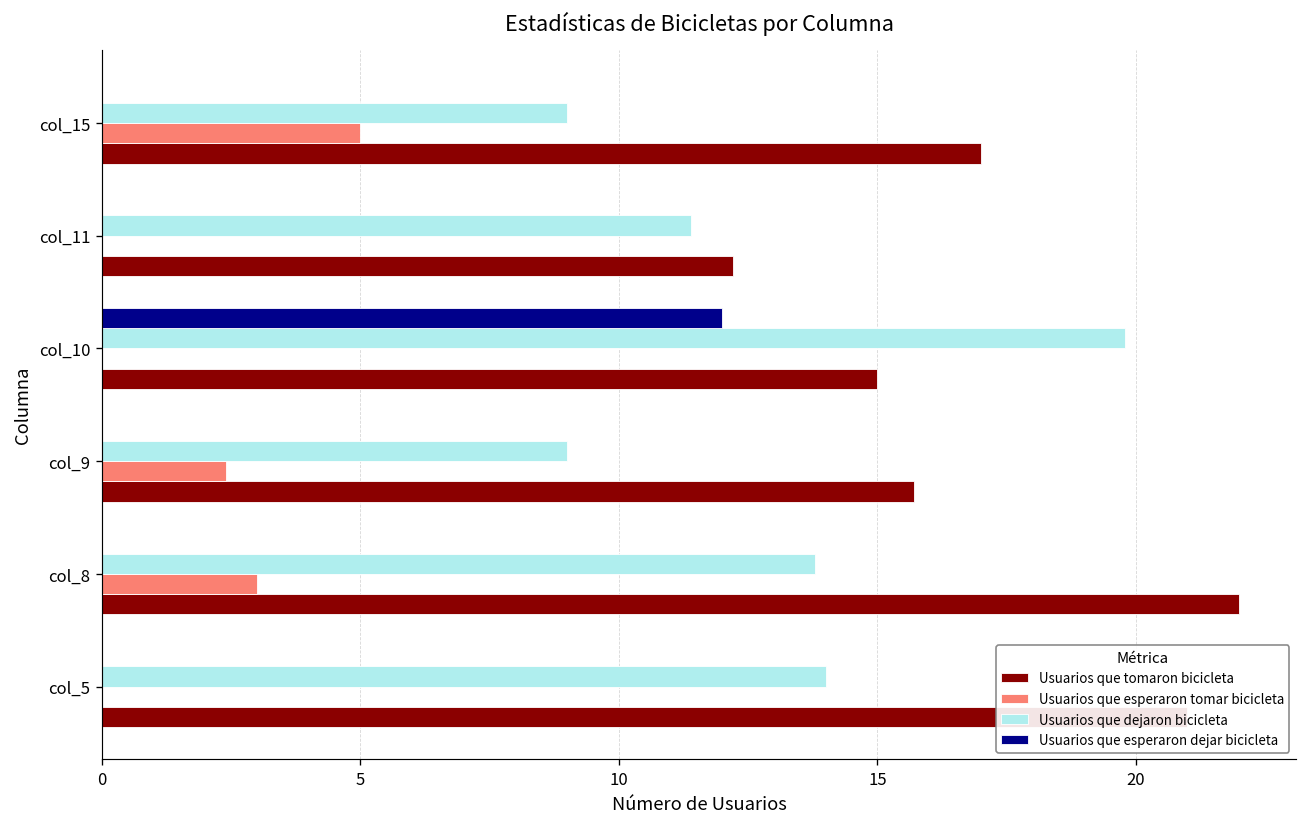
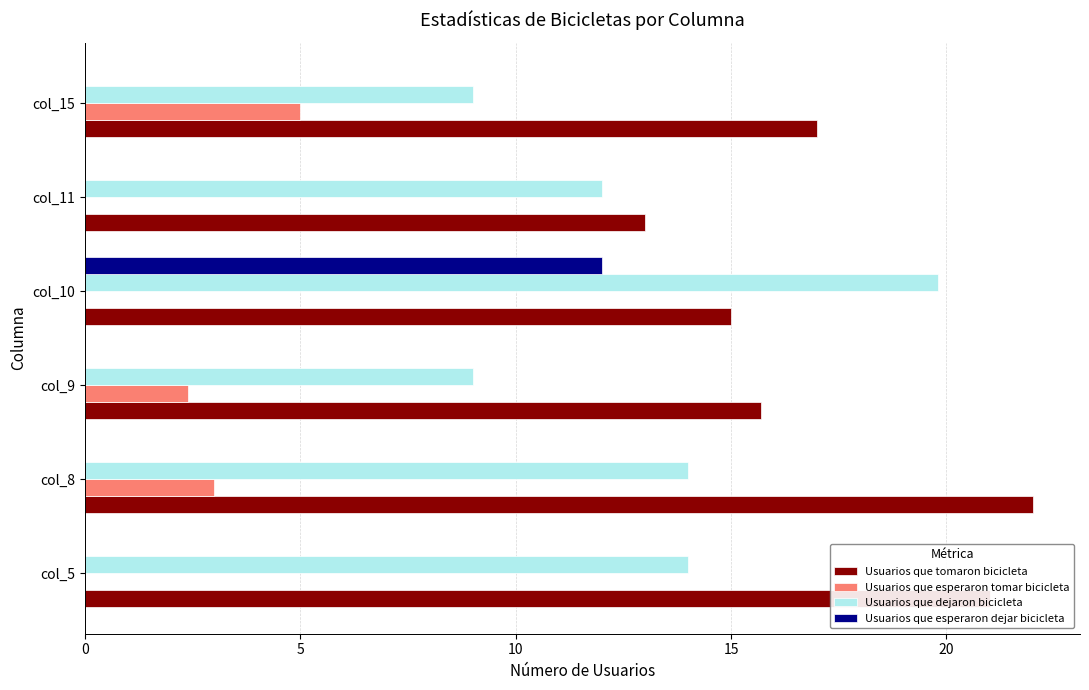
Usuarios que dejaron bicicleta, col_11: 11.4 -> 12.0
Usuarios que tomaron bicicleta, col_11: 12.2 -> 13.0
Usuarios que dejaron bicicleta, col_8: 13.8 -> 14.0
